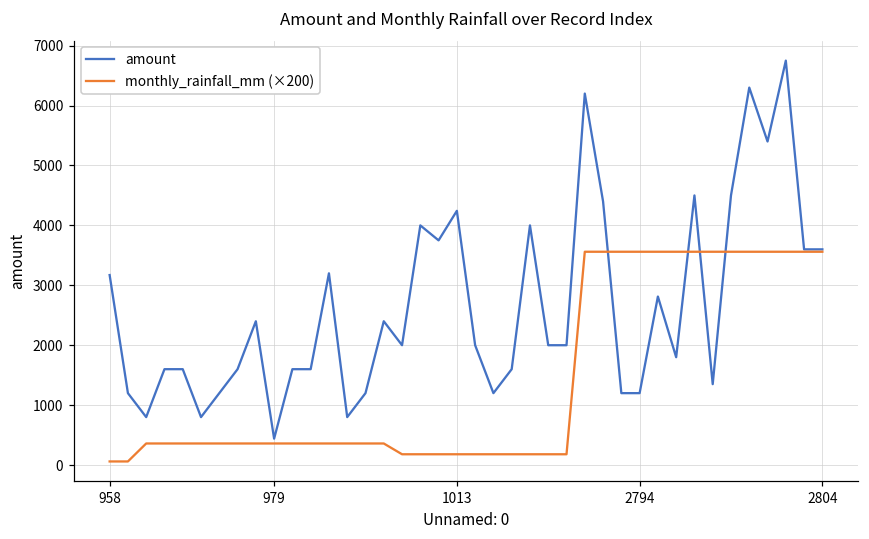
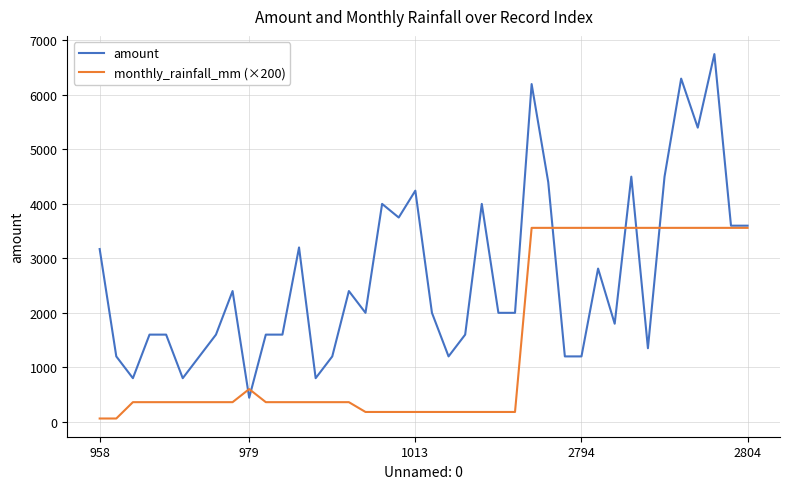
monthly_rainfall_mm (×200), 979: 400 -> 600
